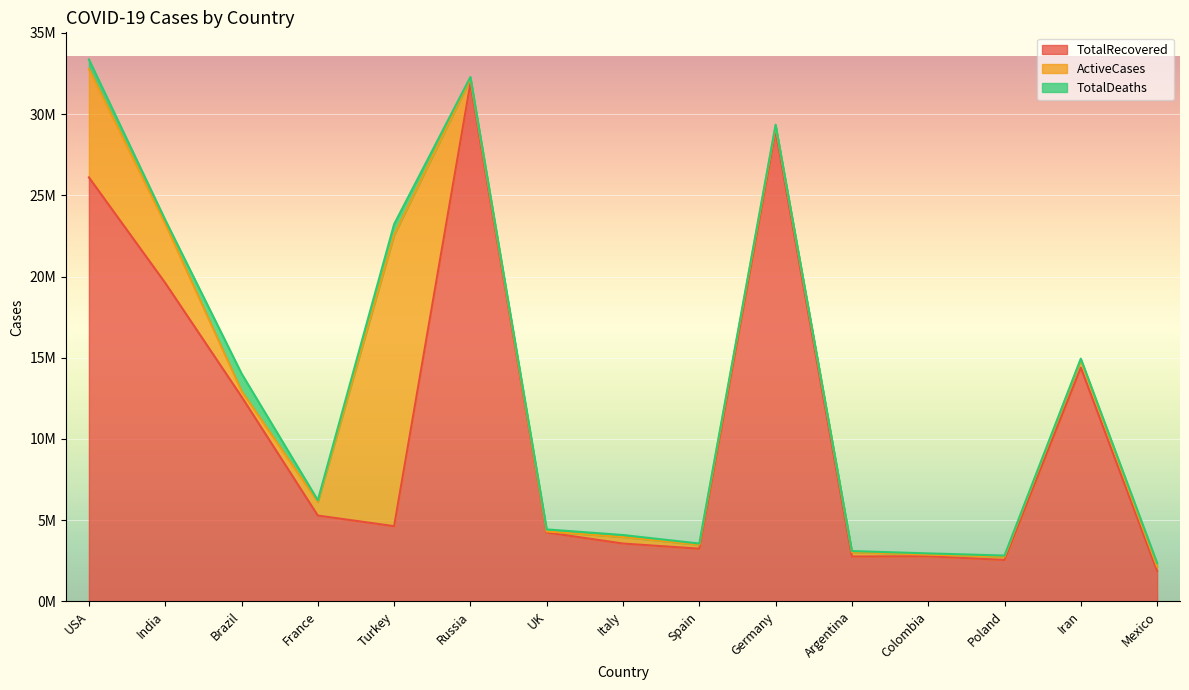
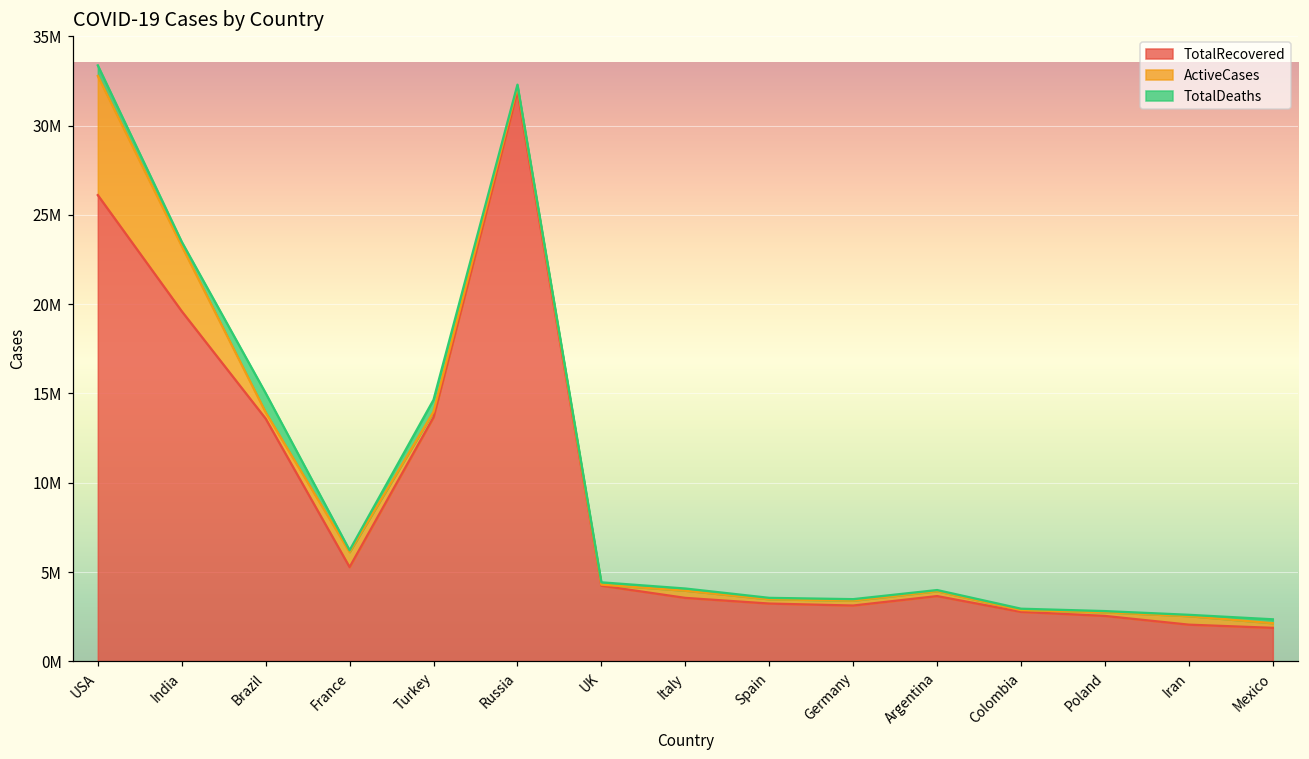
TotalRecovered, Brazil: 12600000 -> 13600000
TotalRecovered, Turkey: 4600000 -> 13700000
ActiveCases, Turkey: 17900000 -> 300000
TotalRecovered, Germany: 29000000 -> 3100000
TotalRecovered, Argentina: 2800000 -> 3700000
TotalRecovered, Iran: 14400000 -> 2100000
